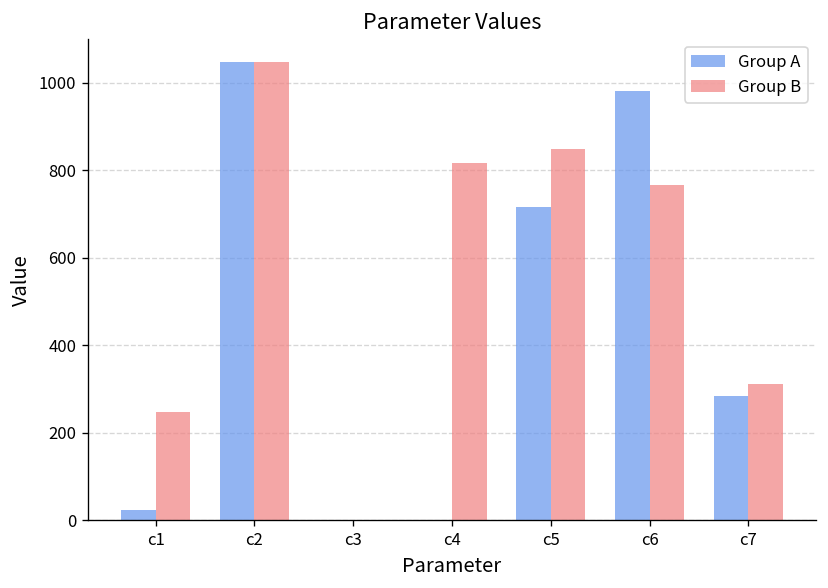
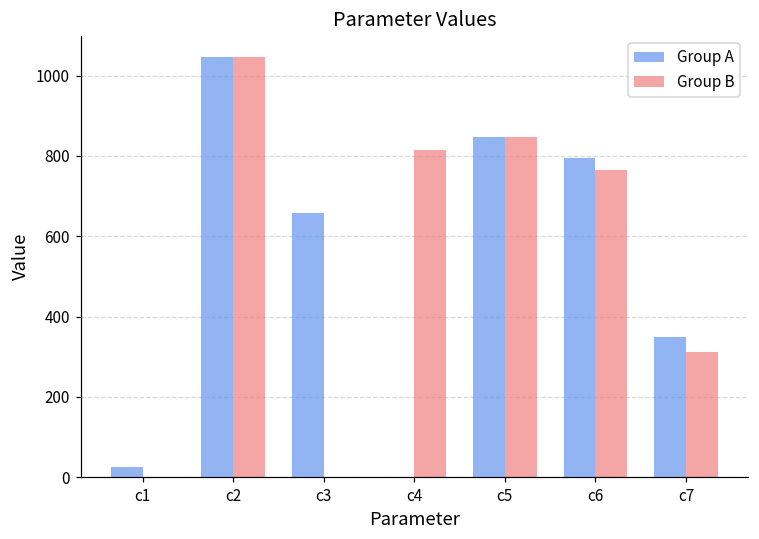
Group B, c1: 250 -> 0
Group A, c3: 0 -> 660
Group A, c5: 720 -> 850
Group A, c6: 980 -> 800
Group A, c7: 280 -> 350
